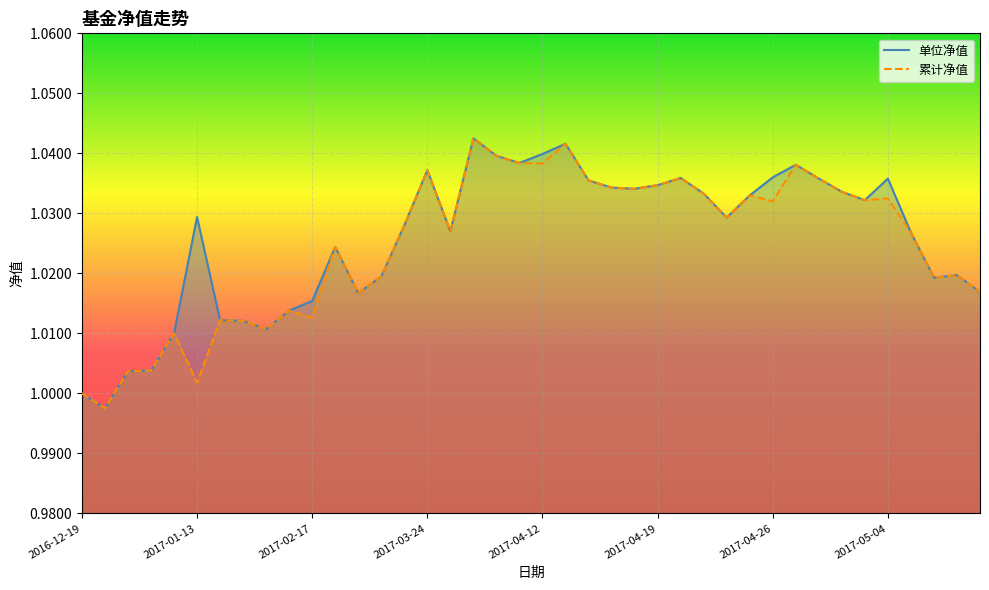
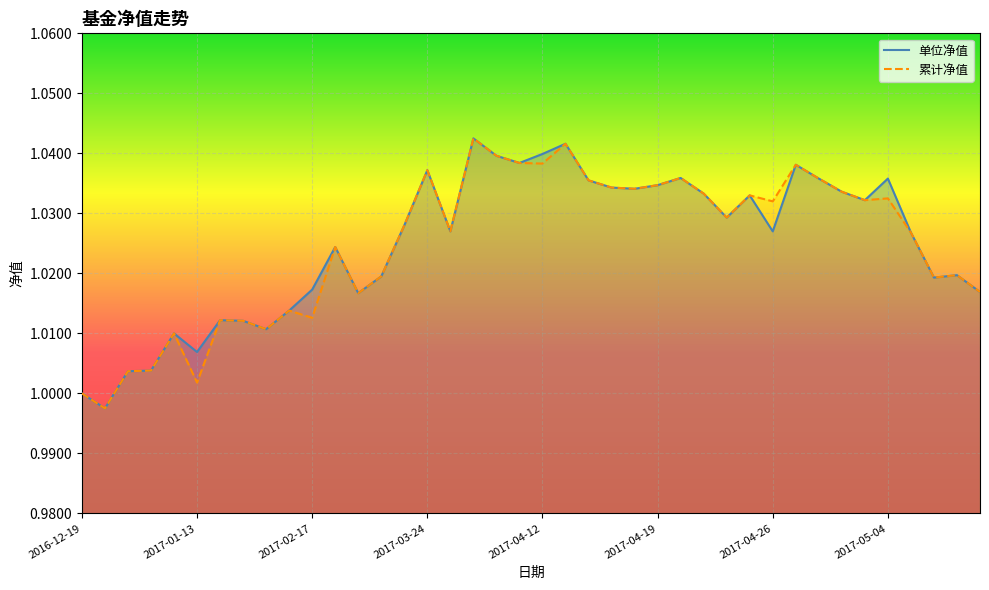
单位净值, 2017-01-13: 1.029 -> 1.007
单位净值, 2017-02-17: 1.015 -> 1.017
单位净值, 2017-04-26: 1.036 -> 1.027
